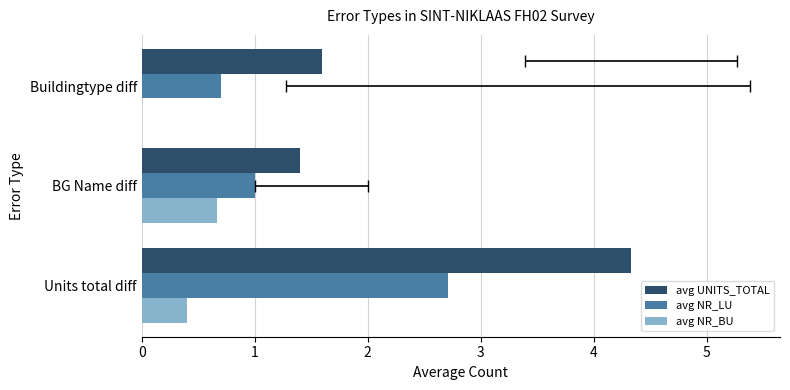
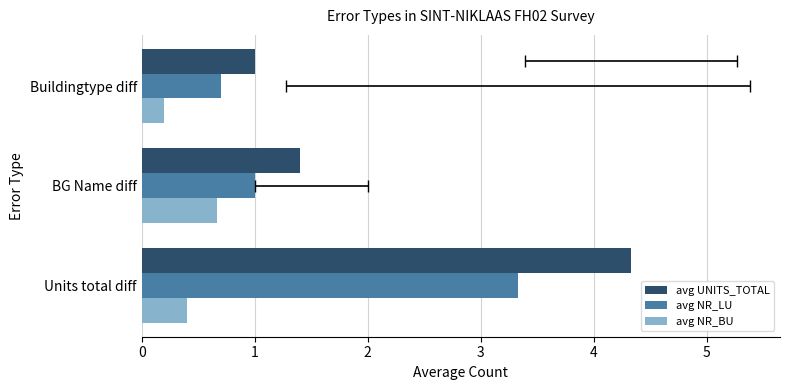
avg UNITS_TOTAL, Buildingtype diff: 1.6 -> 1.0
avg NR_BU, Buildingtype diff: 0.0 -> 0.2
avg NR_LU, Units total diff: 2.71 -> 3.33
